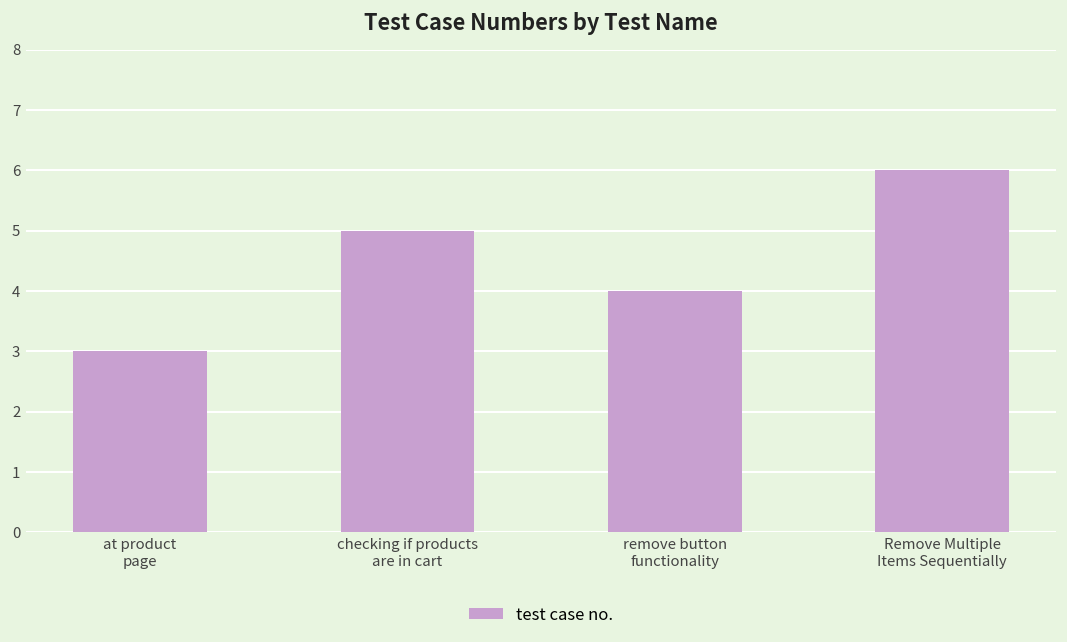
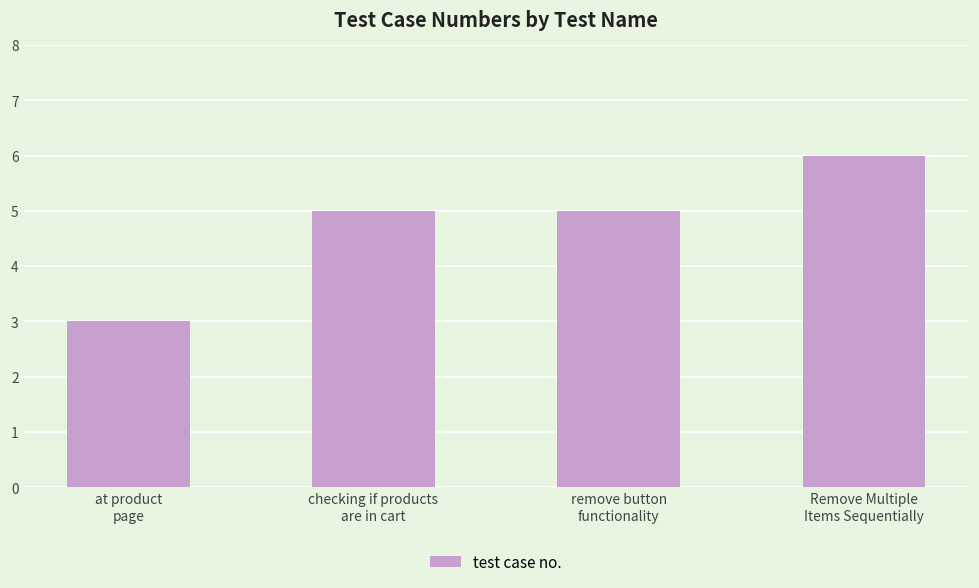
remove button functionality: 4 -> 5
